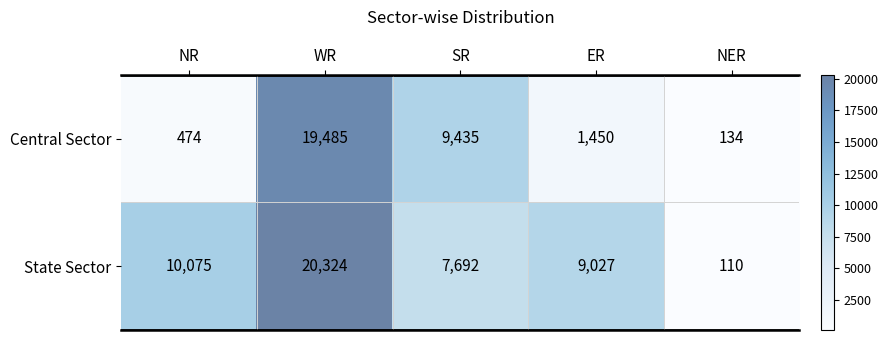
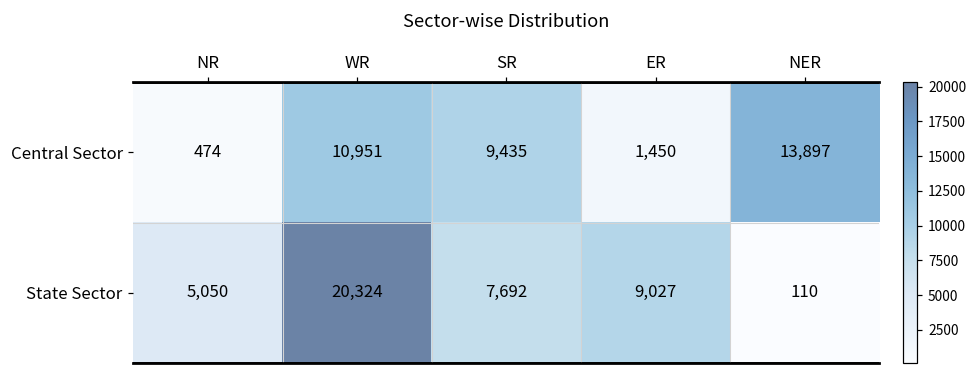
Central Sector, WR: 19,485 -> 10,951
Central Sector, NER: 134 -> 13,897
State Sector, NR: 10,075 -> 5,050
